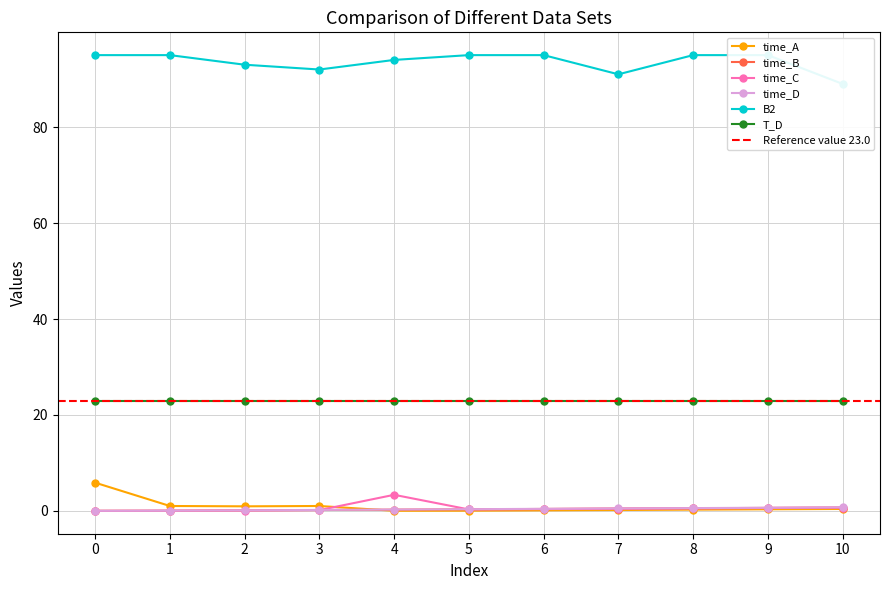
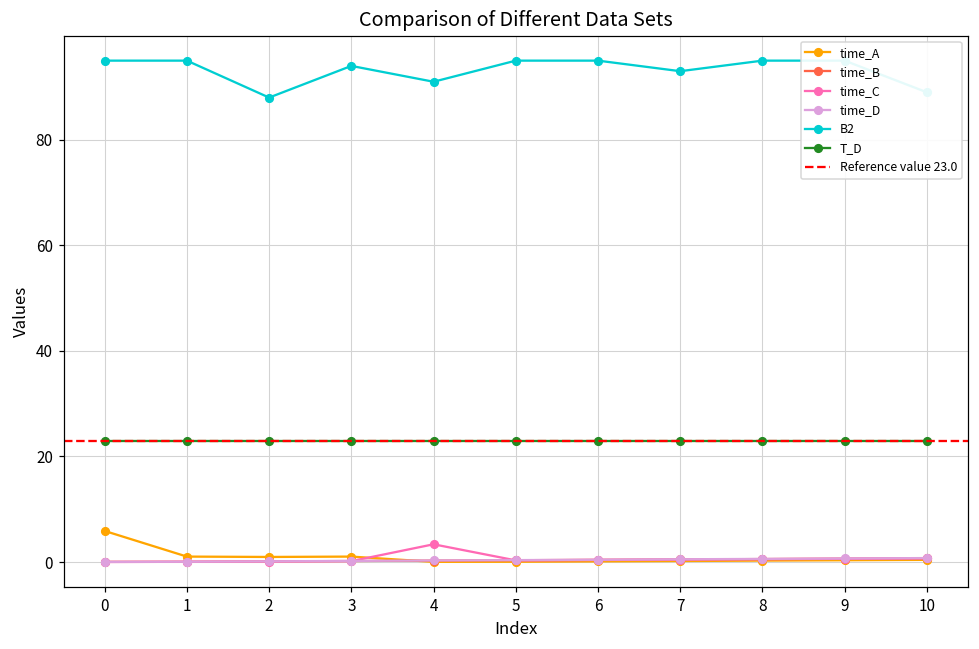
B2, 2: 93 -> 88
B2, 3: 92 -> 94
B2, 4: 94 -> 91
B2, 7: 91 -> 93
